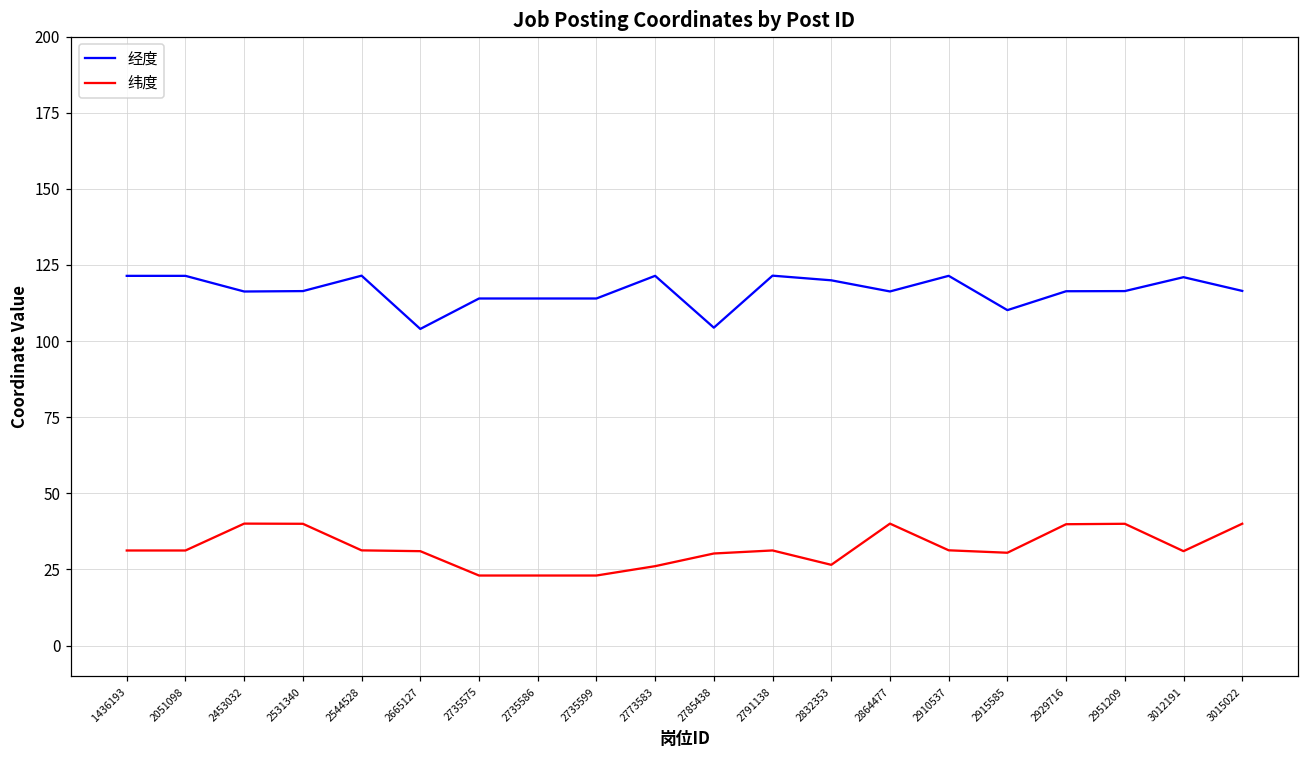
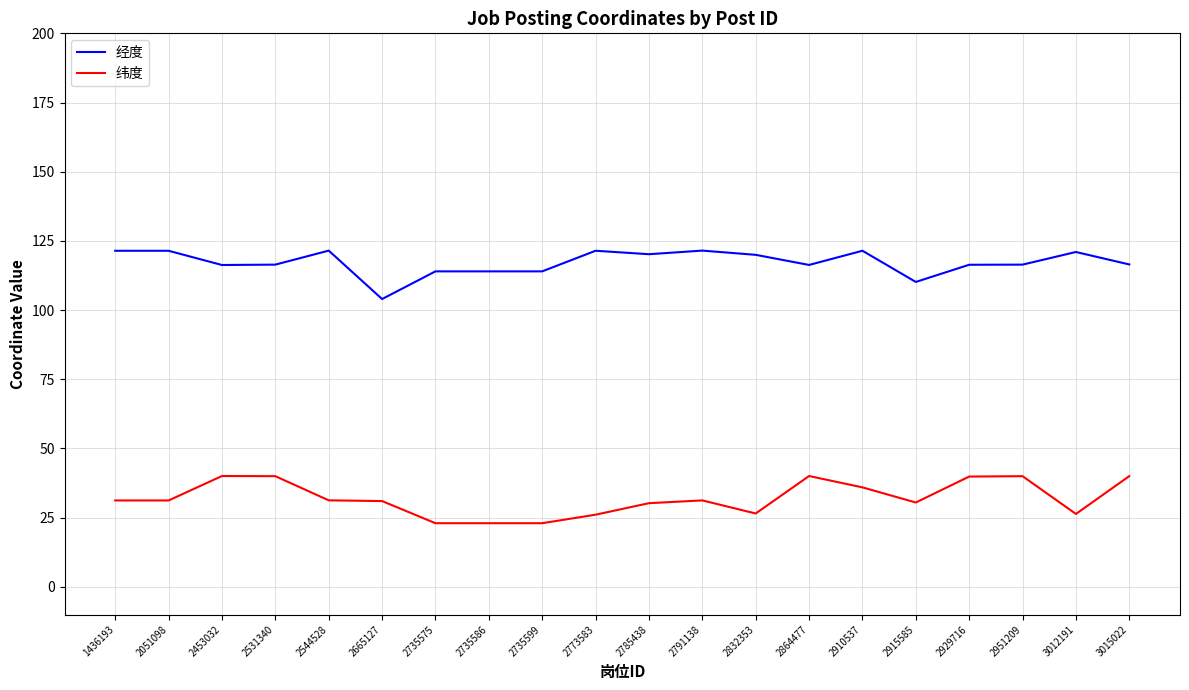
经度, 2785438: 104 -> 120
纬度, 2910537: 31 -> 36
纬度, 3012191: 31 -> 26
